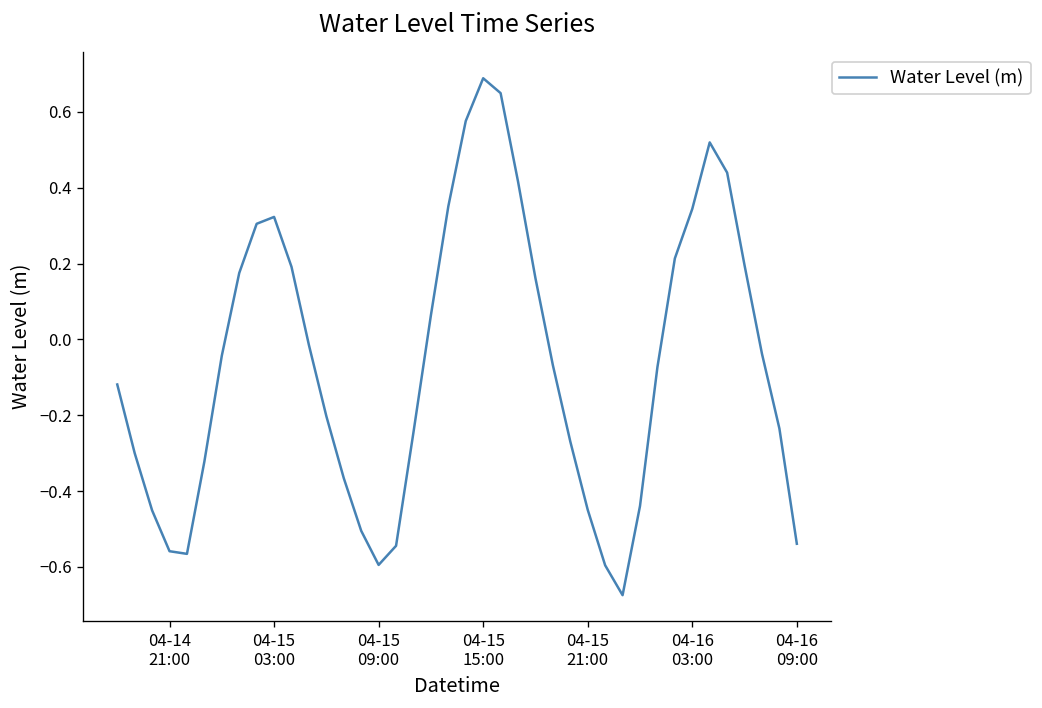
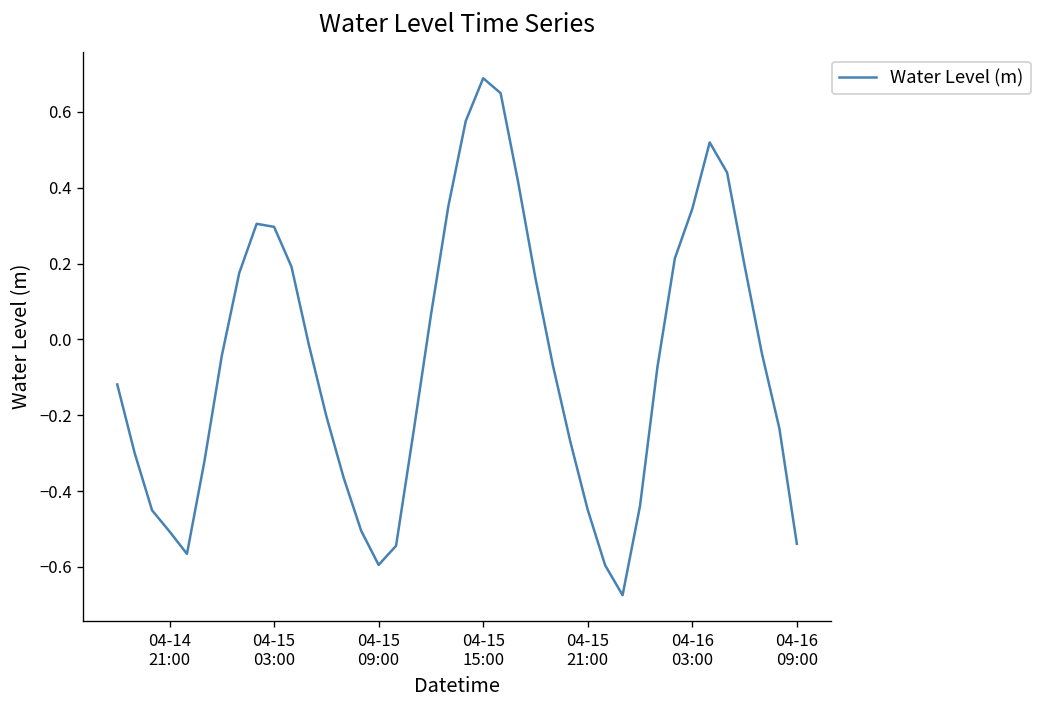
04-14 21:00: -0.56 -> -0.51
04-15 03:00: 0.32 -> 0.30
